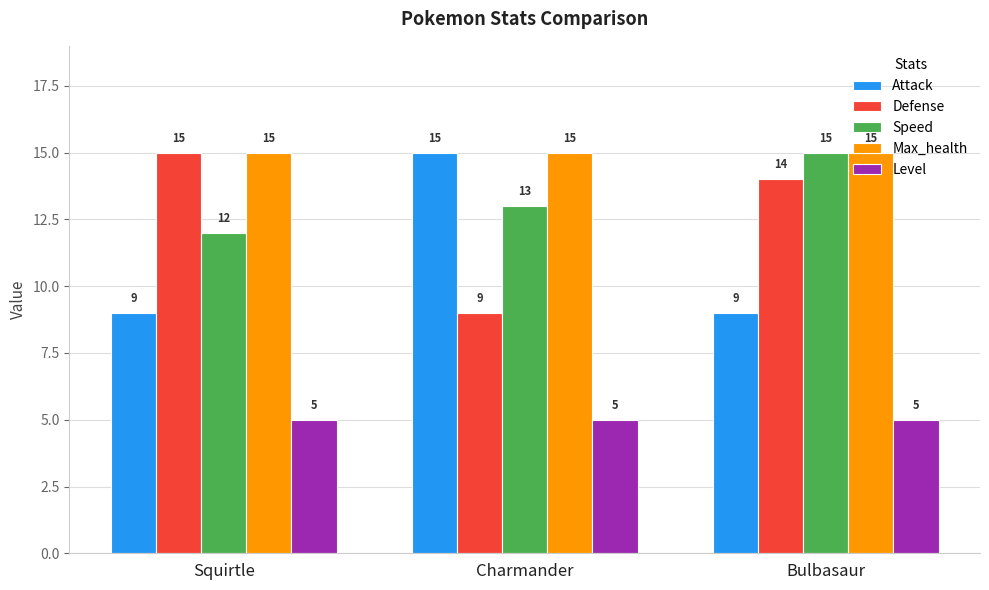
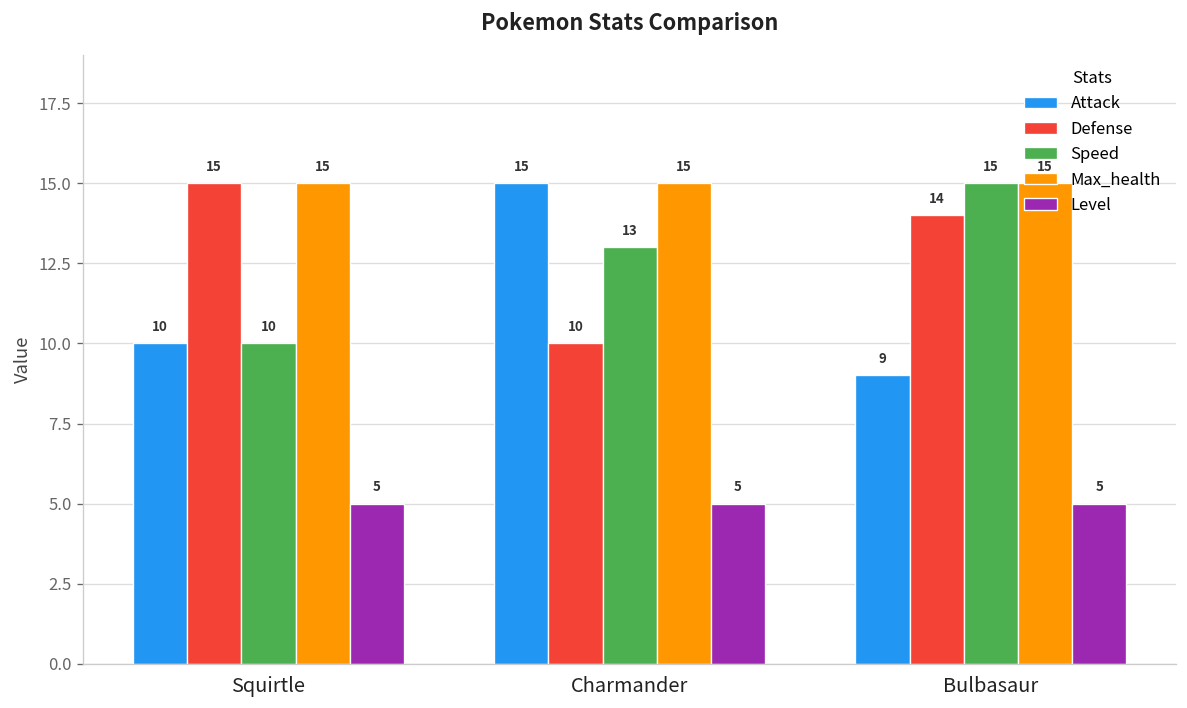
Attack, Squirtle: 9 -> 10
Speed, Squirtle: 12 -> 10
Defense, Charmander: 9 -> 10
